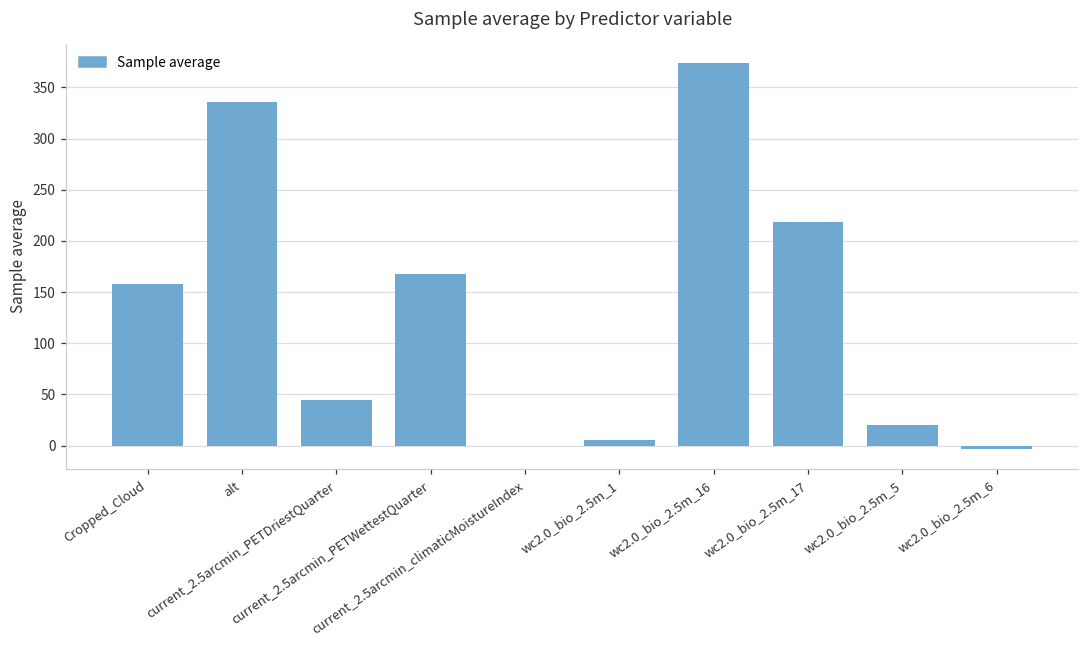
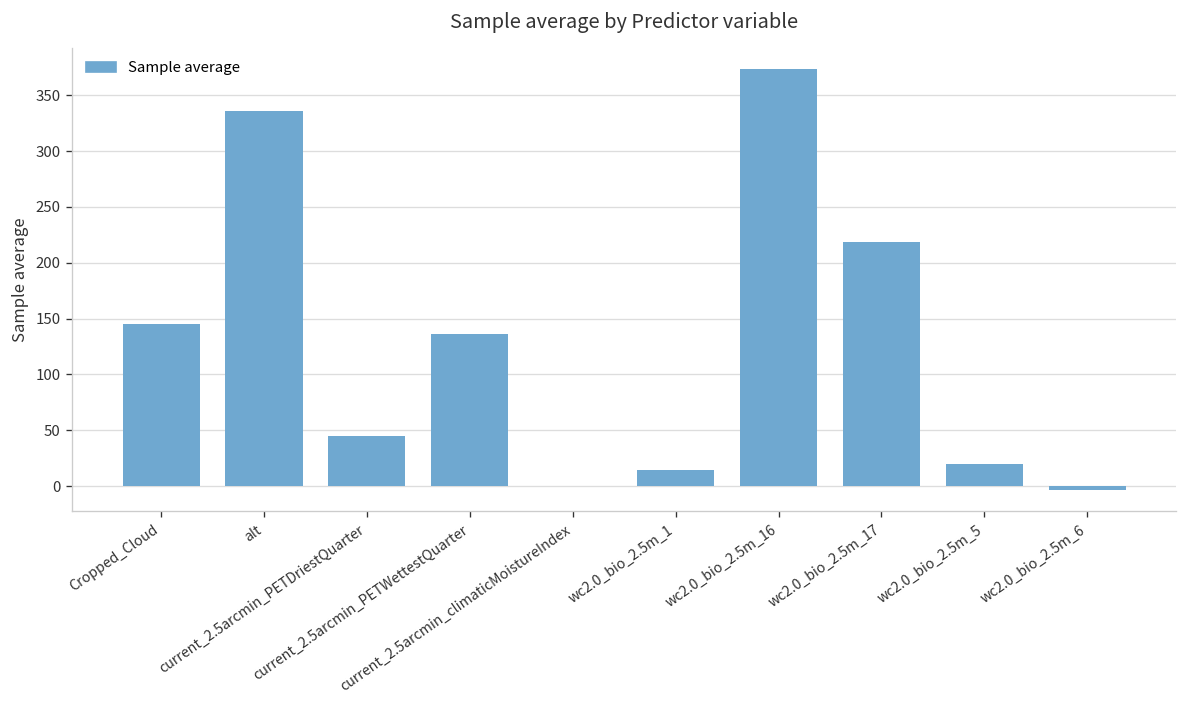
Cropped_Cloud: 160 -> 140
current_2.5arcmin_PETWettestQuarter: 170 -> 140
wc2.0_bio_2.5m_1: 6 -> 14
